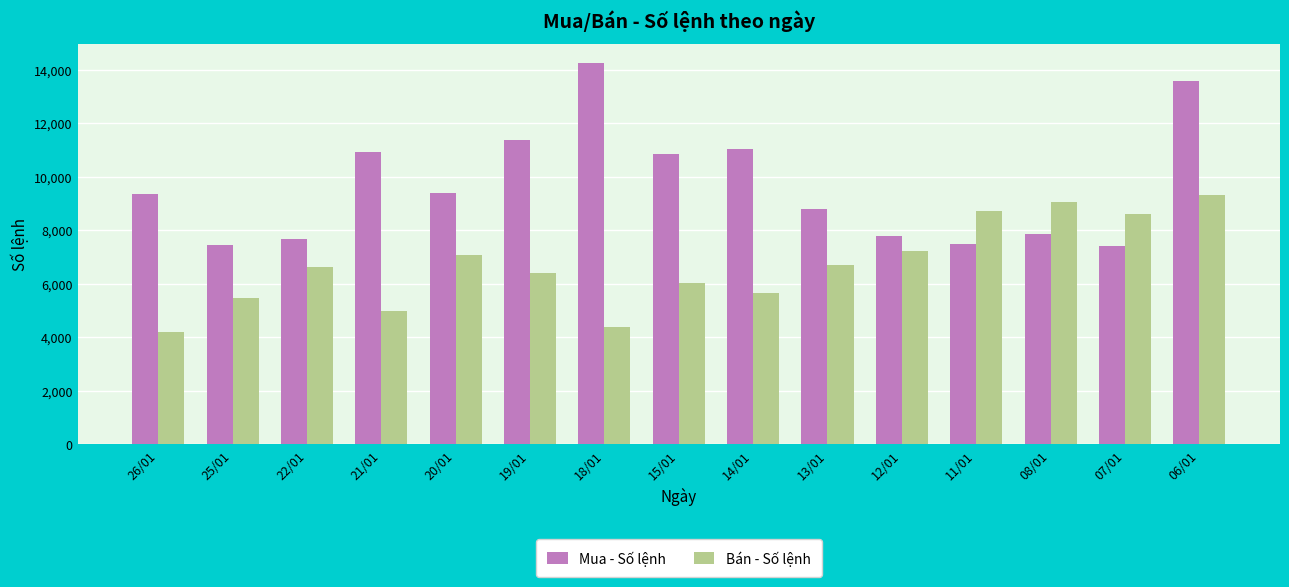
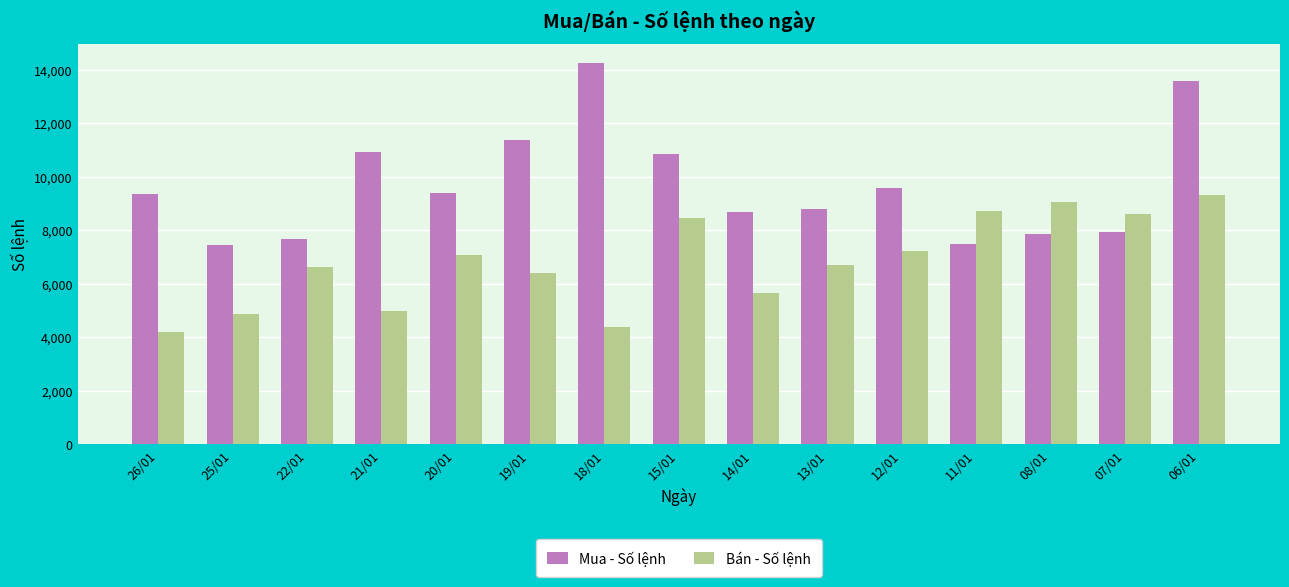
Bán - Số lệnh, 25/01: 5,500 -> 4,800
Bán - Số lệnh, 15/01: 6,000 -> 8,400
Mua - Số lệnh, 14/01: 11,000 -> 8,700
Mua - Số lệnh, 12/01: 7,800 -> 9,600
Mua - Số lệnh, 07/01: 7,400 -> 7,900
